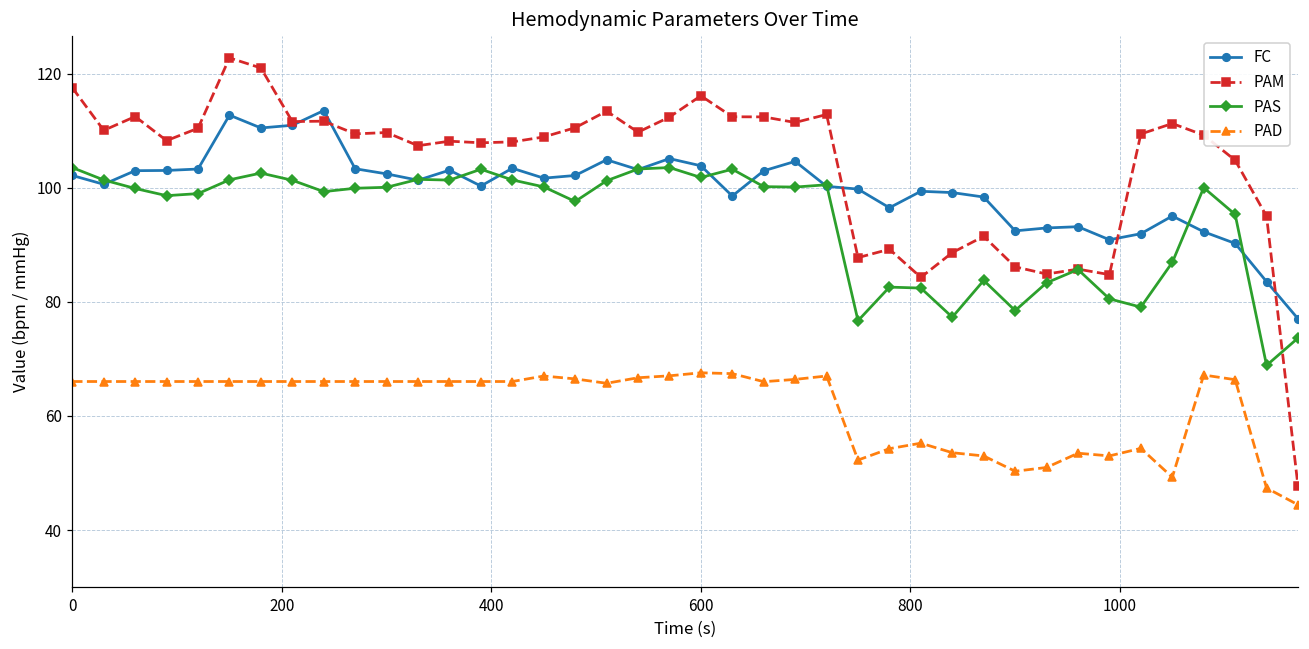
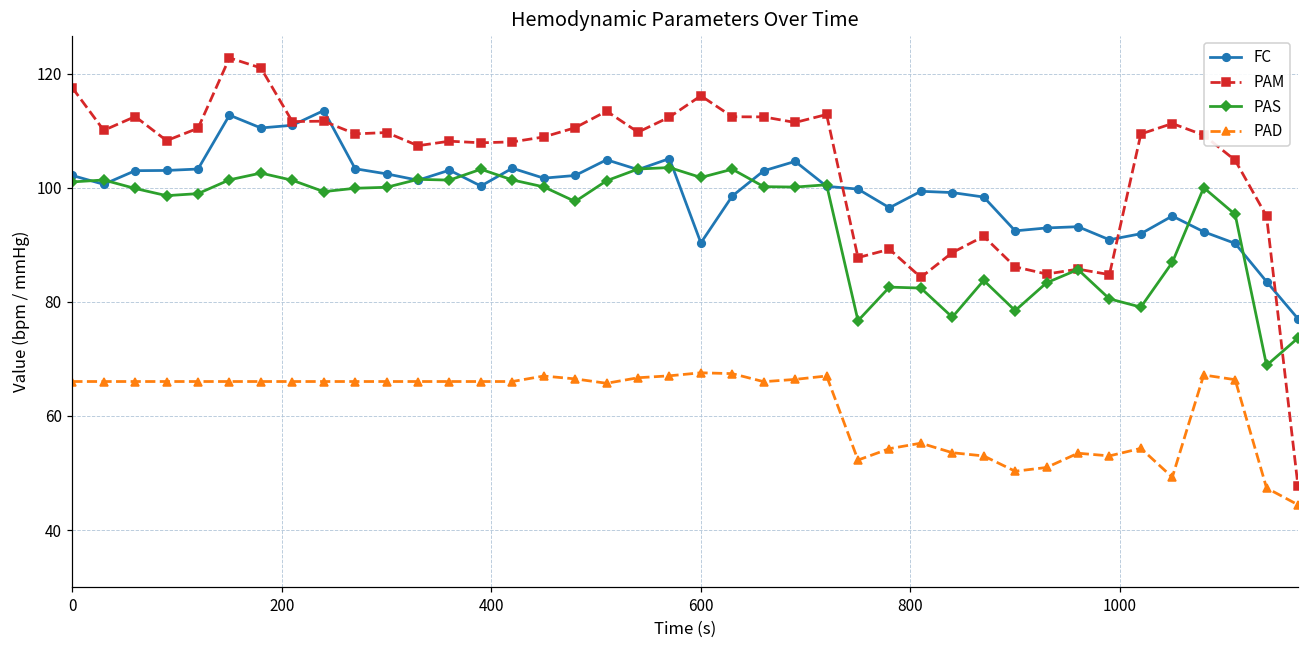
PAS, 0: 104 -> 101
FC, 600: 104 -> 90
